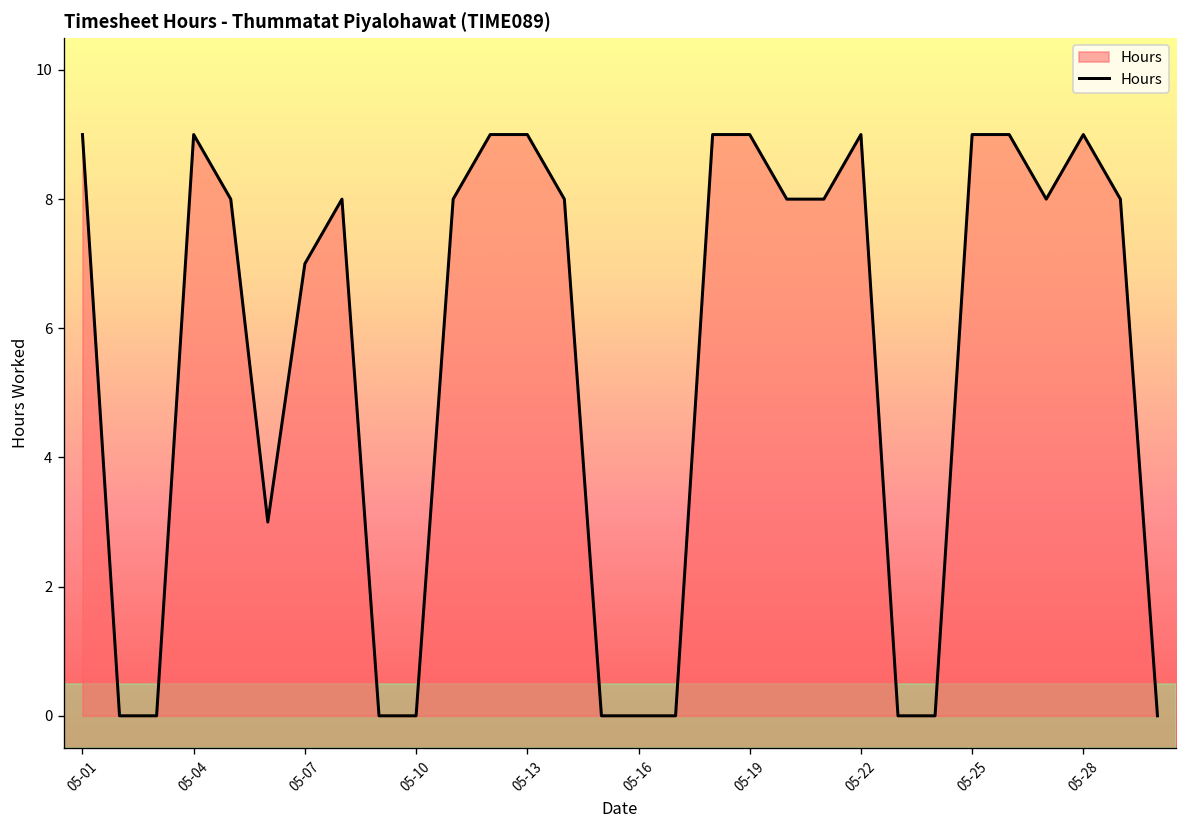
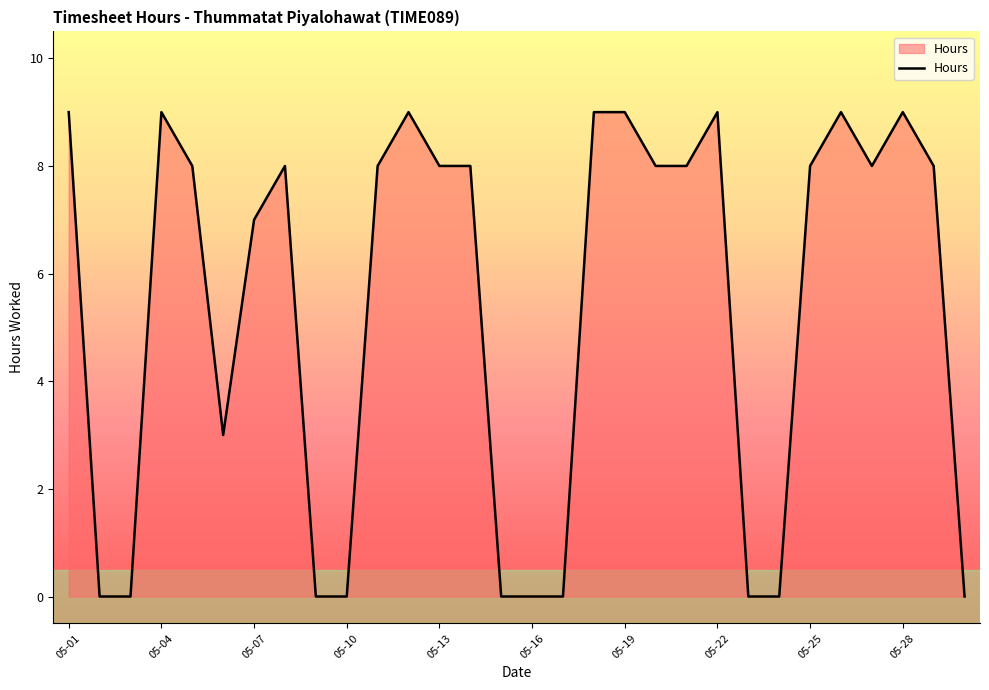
05-13: 9 -> 8
05-25: 9 -> 8
